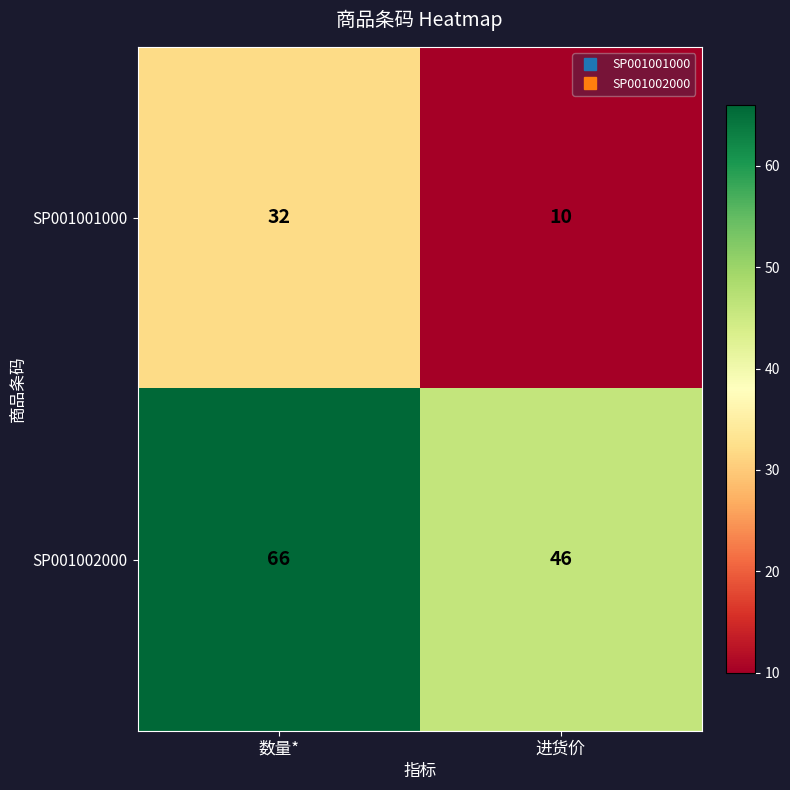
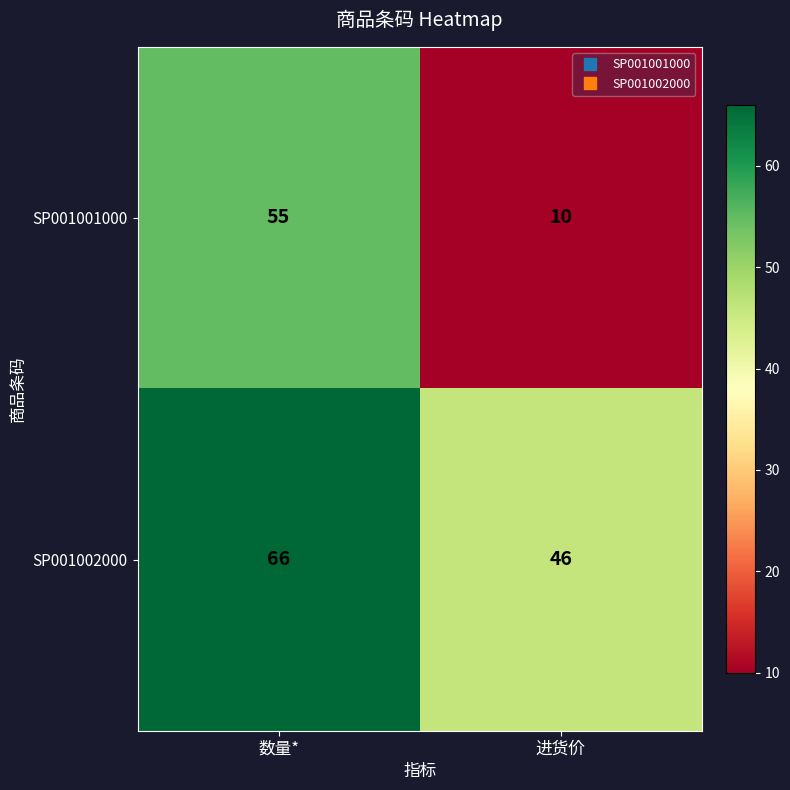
SP001001000, 数量*: 32 -> 55
